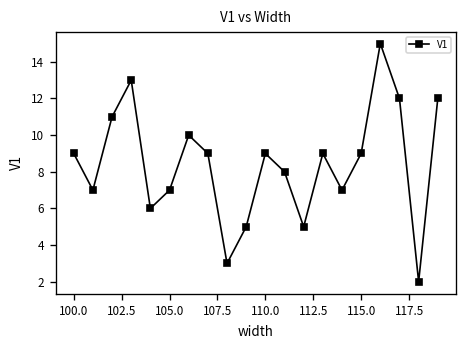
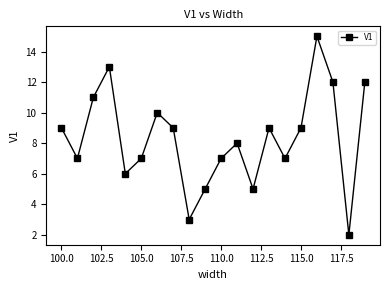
110.0: 9 -> 7
